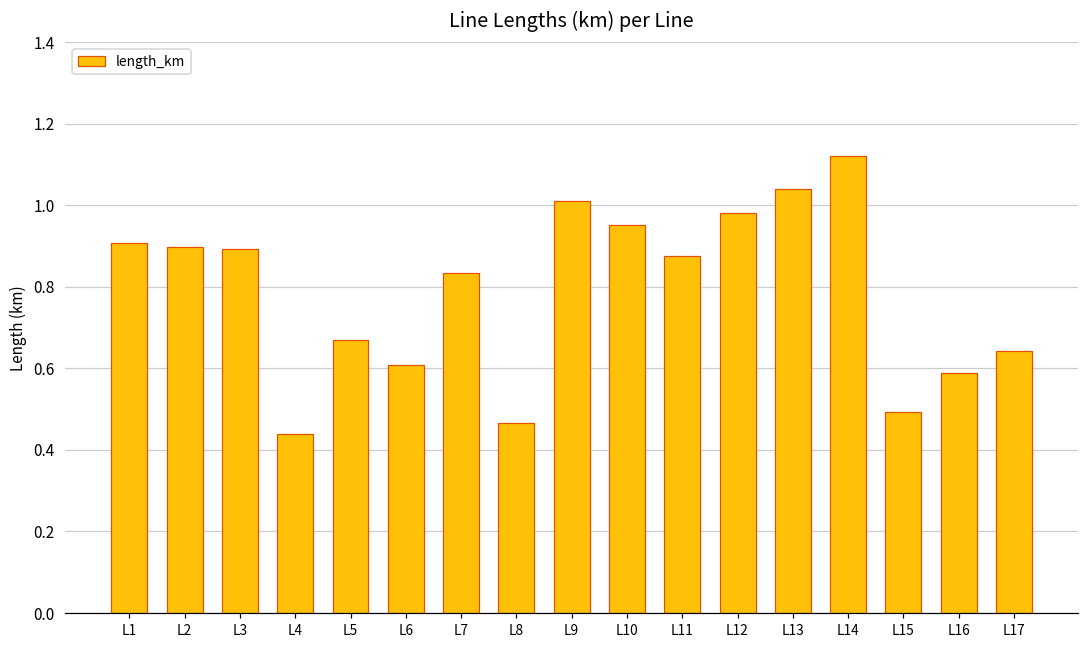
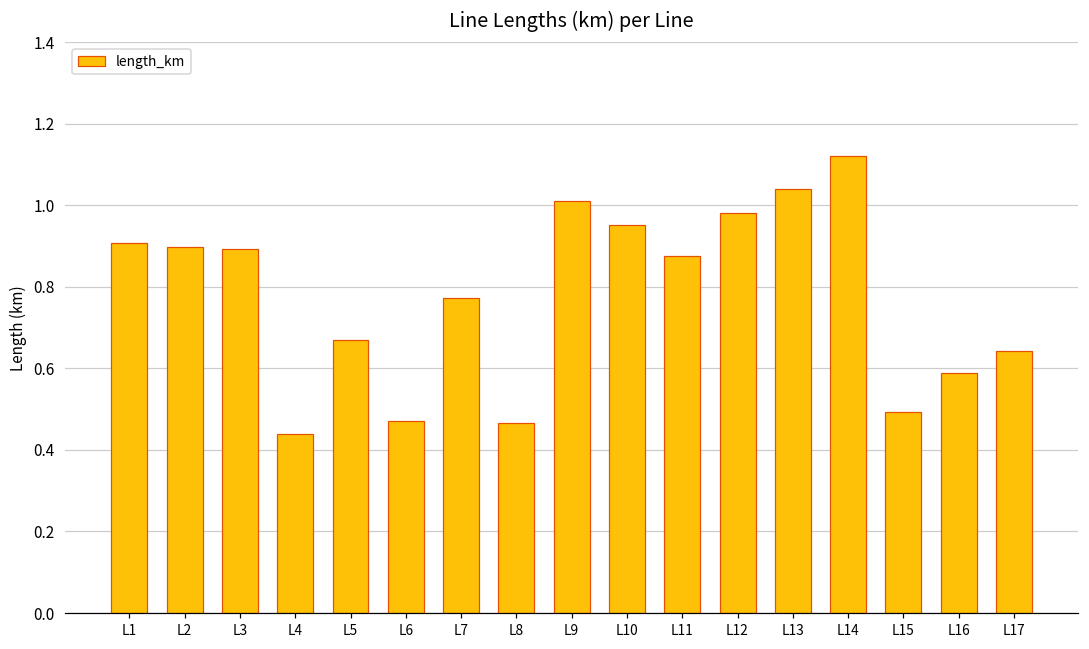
L6: 0.61 -> 0.47
L7: 0.84 -> 0.77
